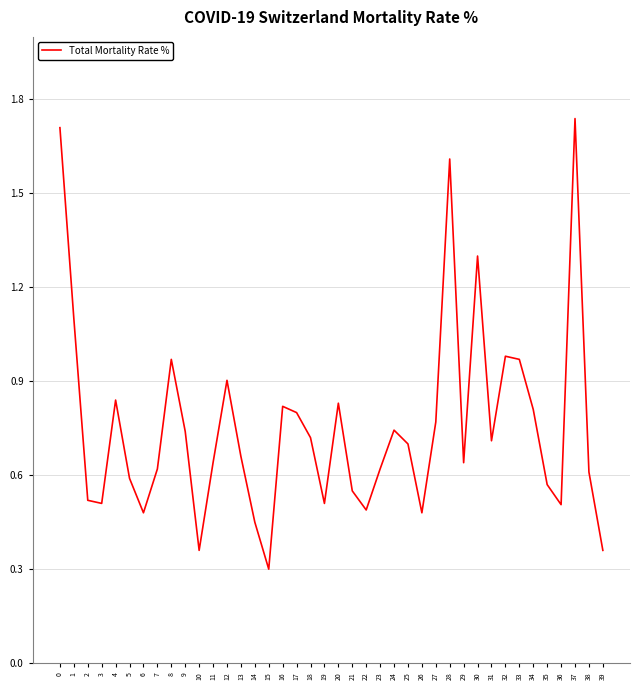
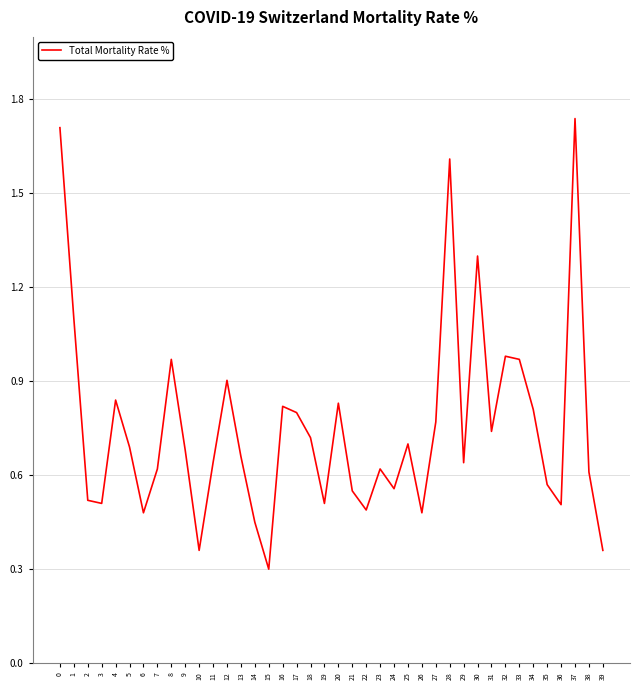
5: 0.59 -> 0.69
9: 0.74 -> 0.68
24: 0.74 -> 0.56
31: 0.71 -> 0.74
